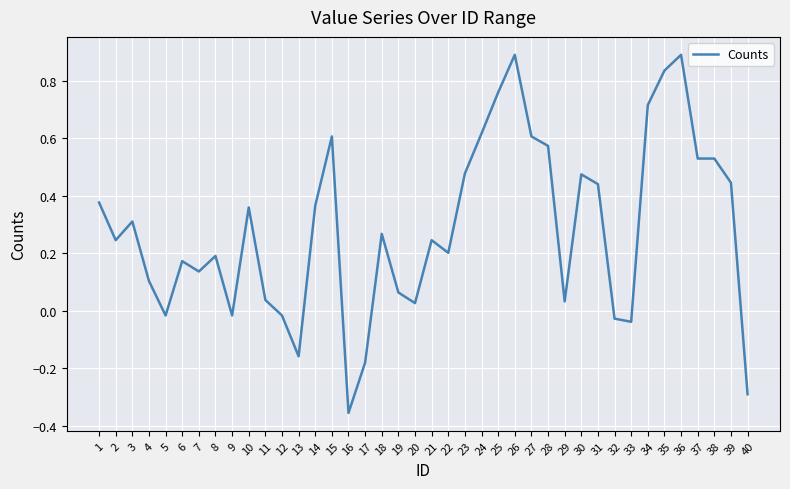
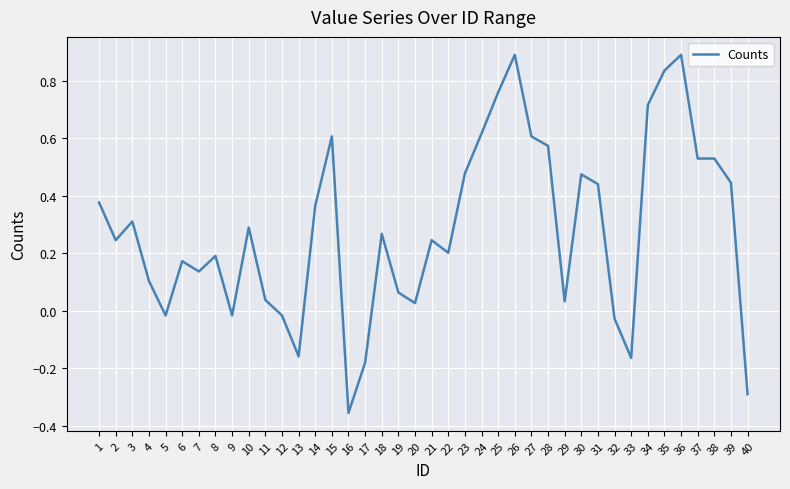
10: 0.36 -> 0.29
33: -0.04 -> -0.16
